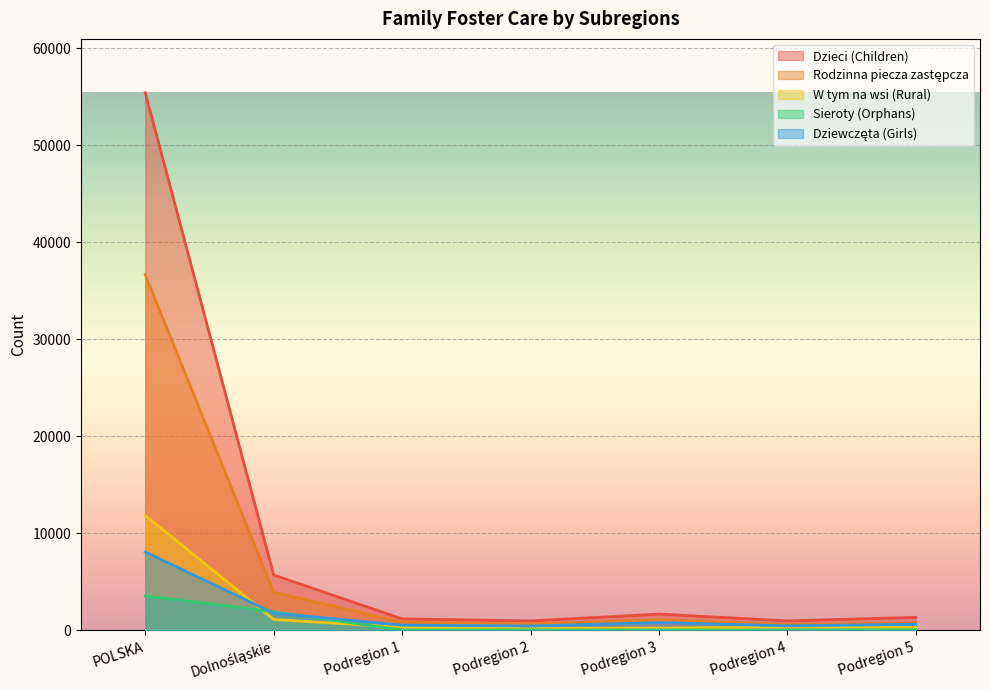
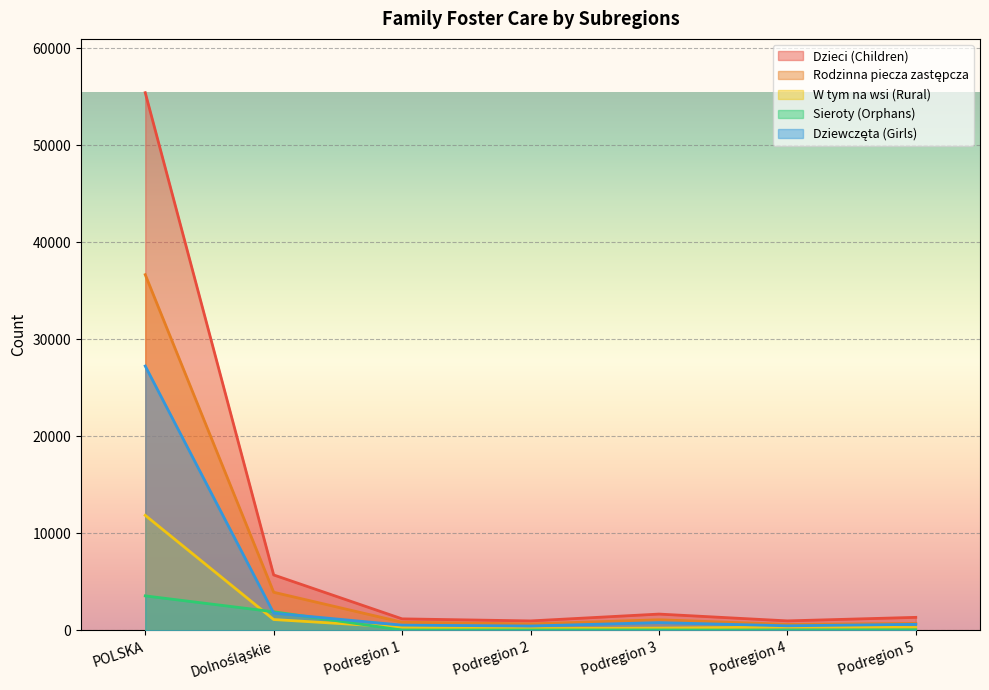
Dziewczęta (Girls), POLSKA: 8000 -> 27000
